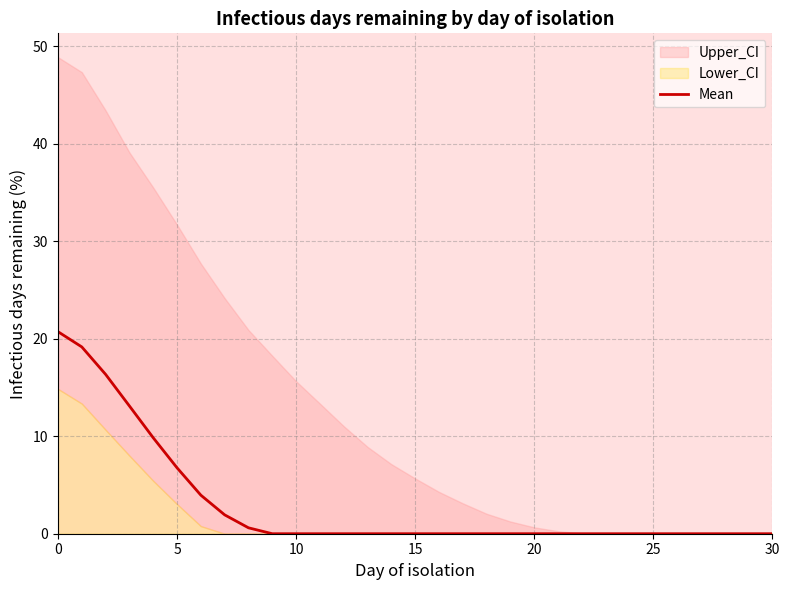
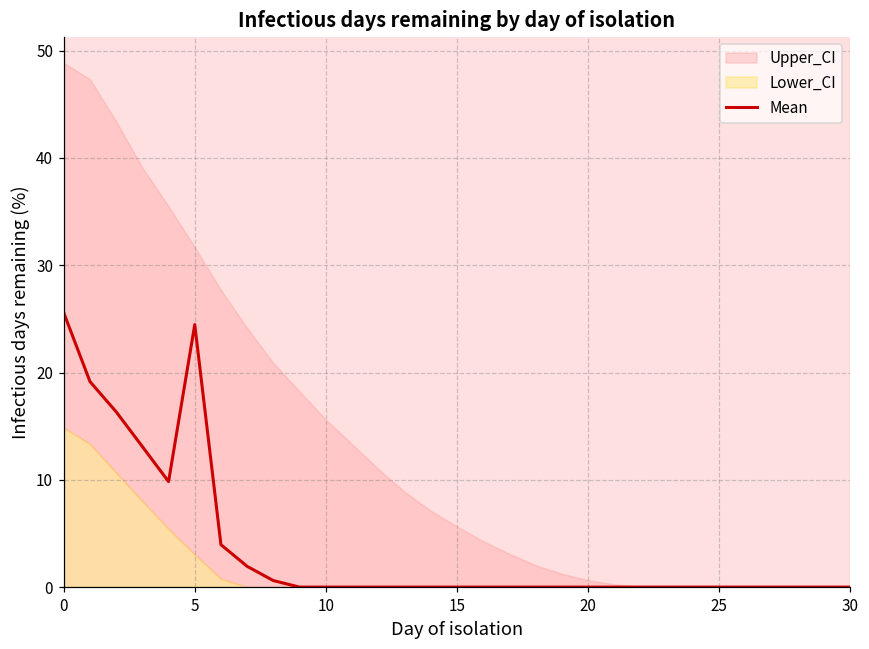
Mean, 0: 21 -> 26
Mean, 5: 7 -> 24
